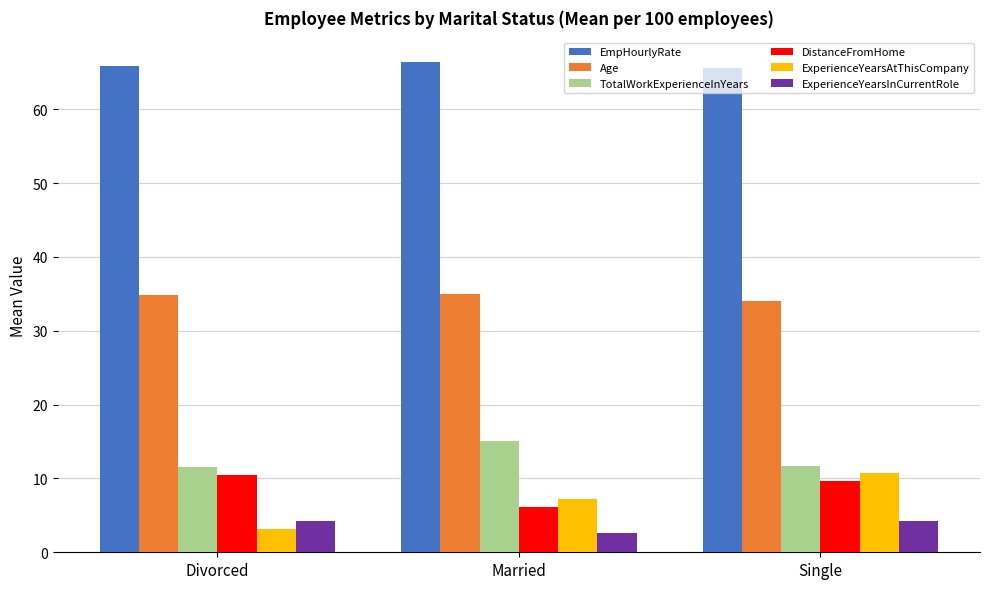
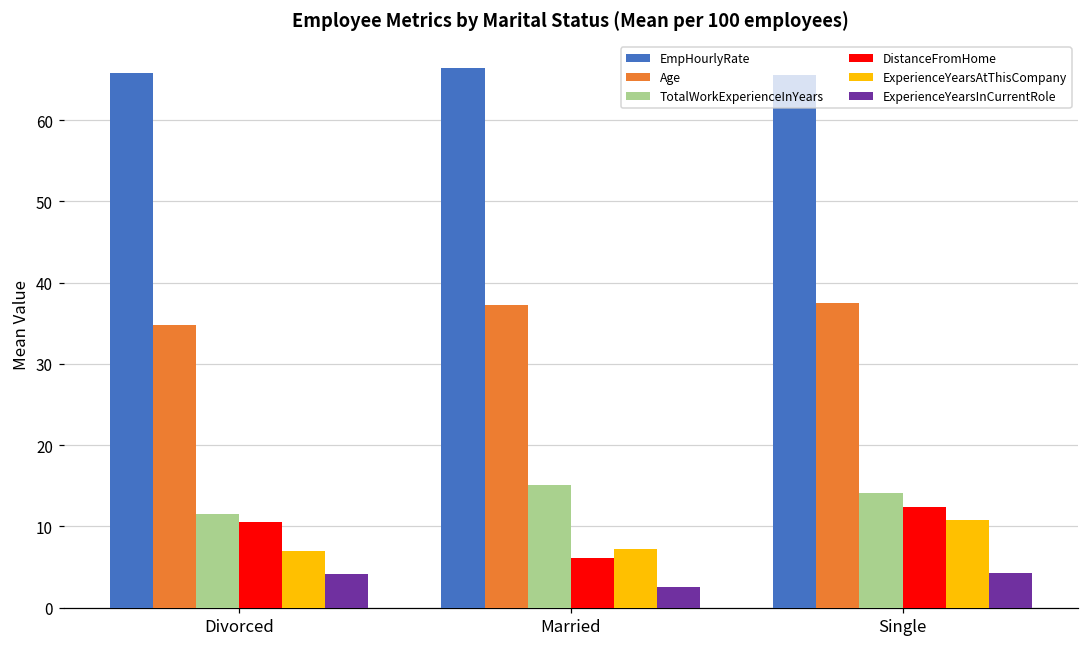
ExperienceYearsAtThisCompany, Divorced: 3 -> 7
Age, Married: 35 -> 37
Age, Single: 34 -> 37
TotalWorkExperienceInYears, Single: 12 -> 14
DistanceFromHome, Single: 10 -> 12
